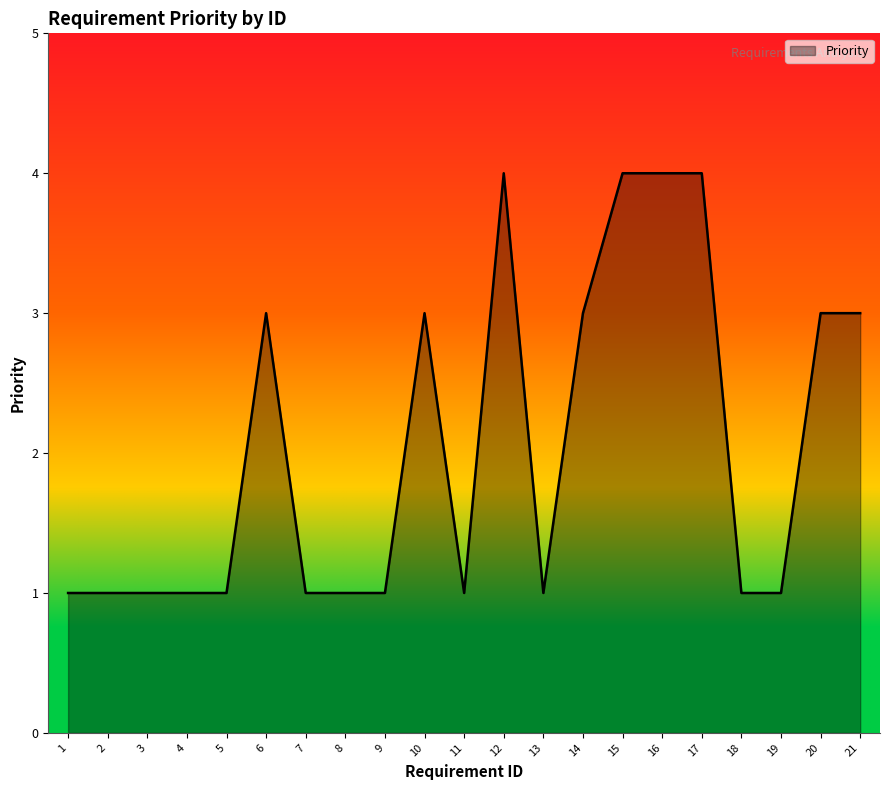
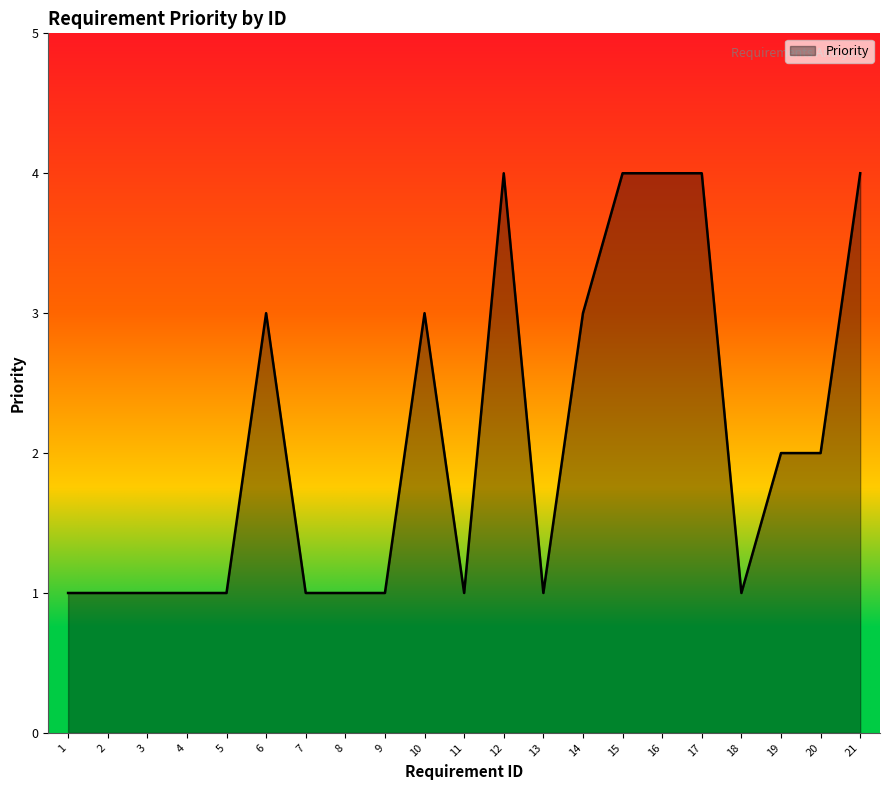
19: 1 -> 2
20: 3 -> 2
21: 3 -> 4
